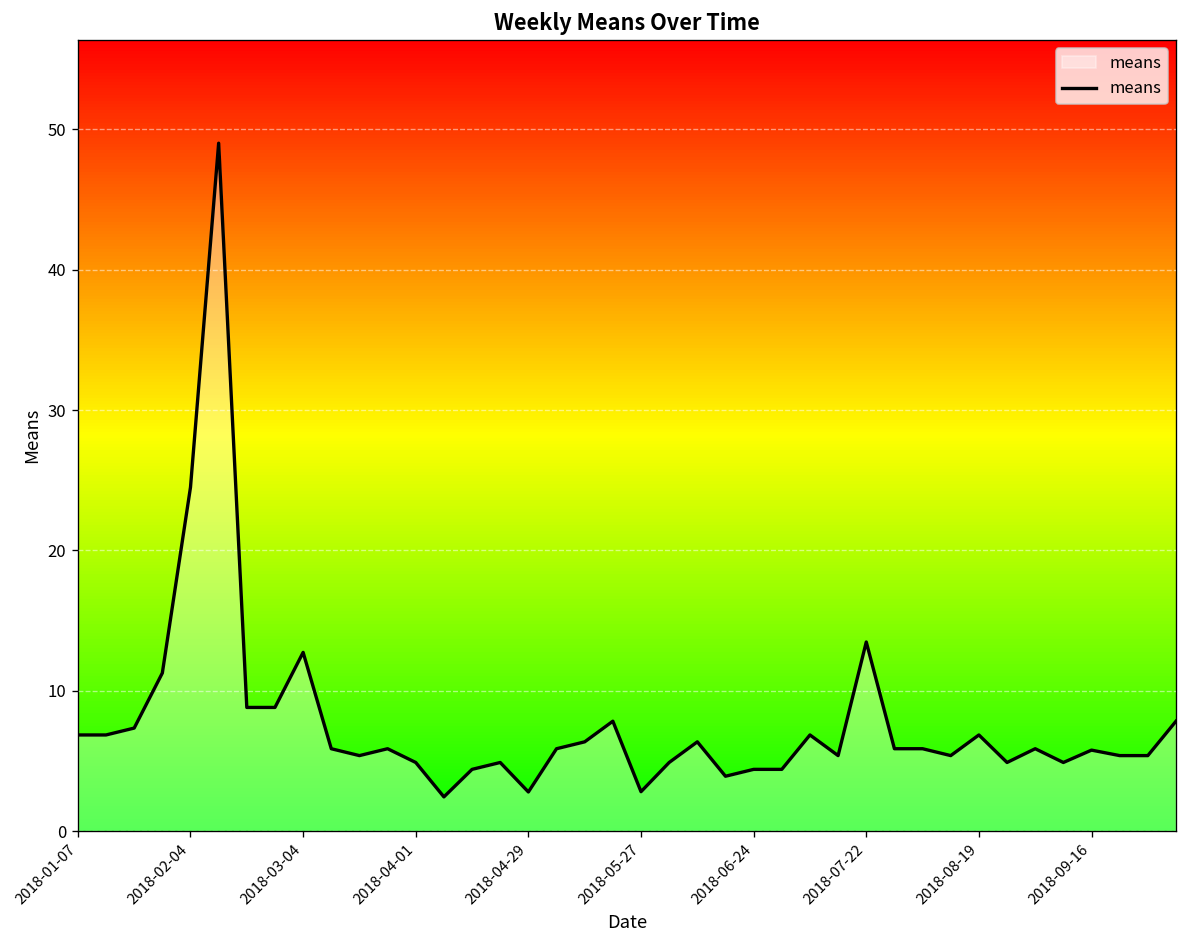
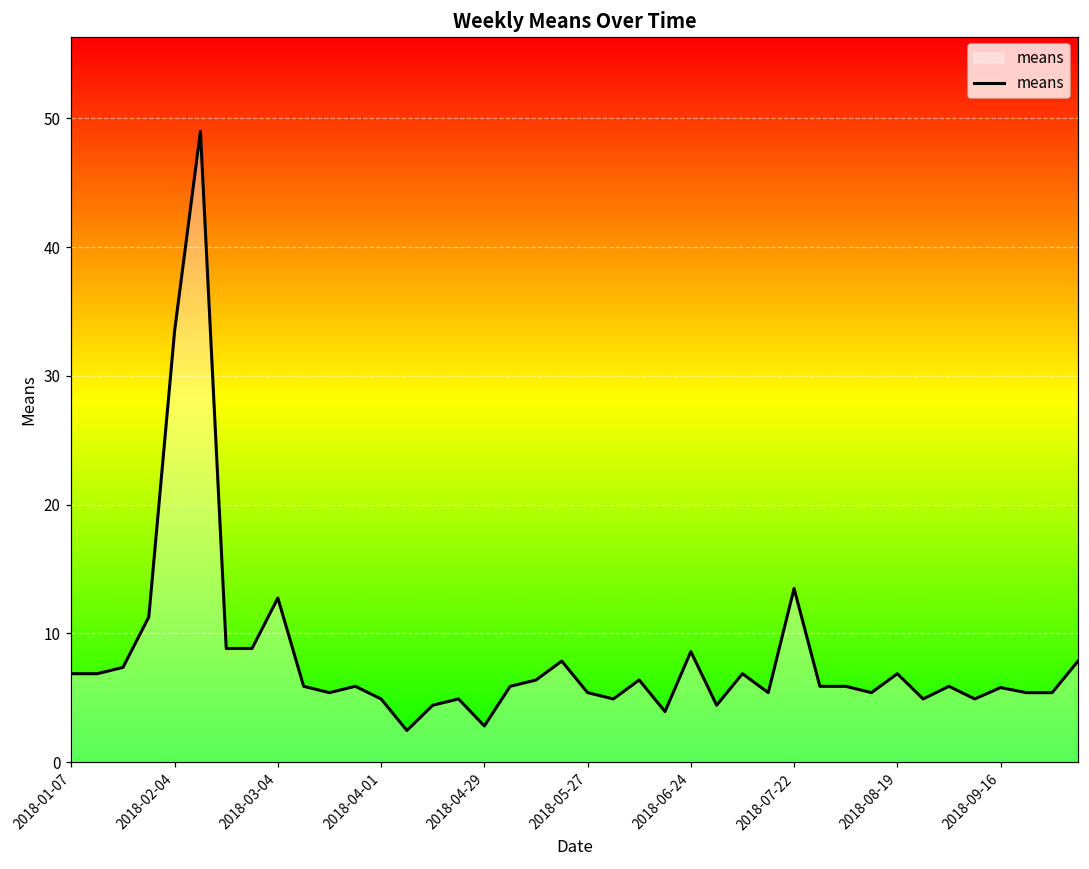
2018-02-04: 24.5 -> 33.5
2018-05-27: 2.8 -> 5.4
2018-06-24: 4.4 -> 8.6
